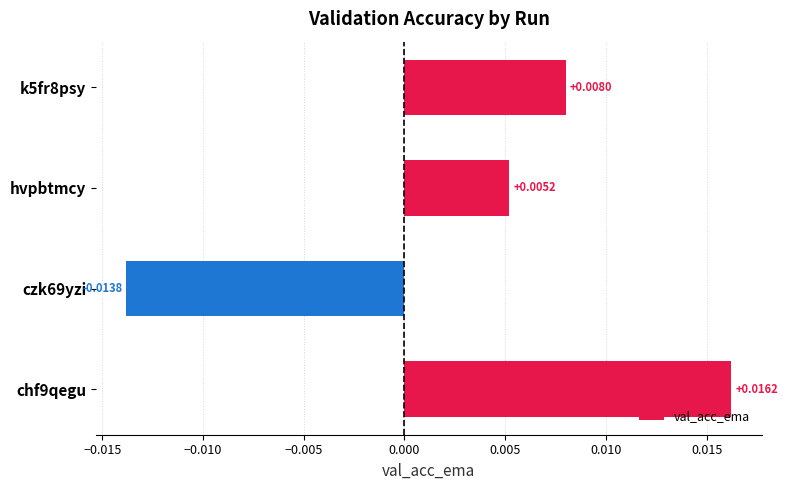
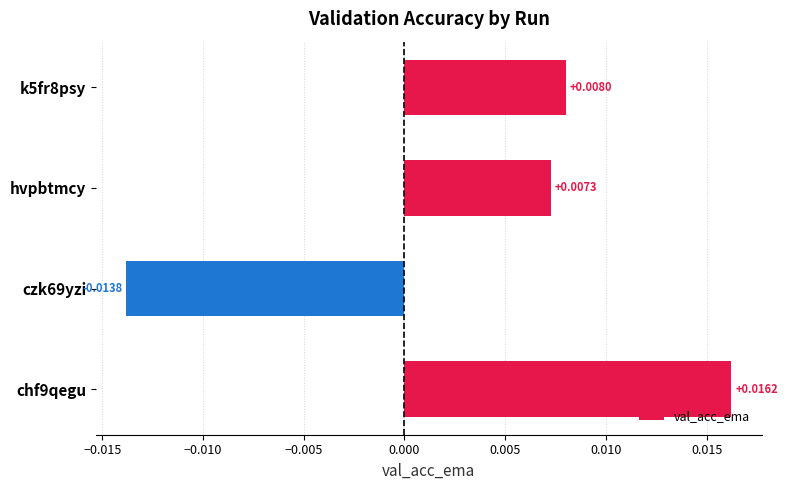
hvpbtmcy: +0.0052 -> +0.0073
